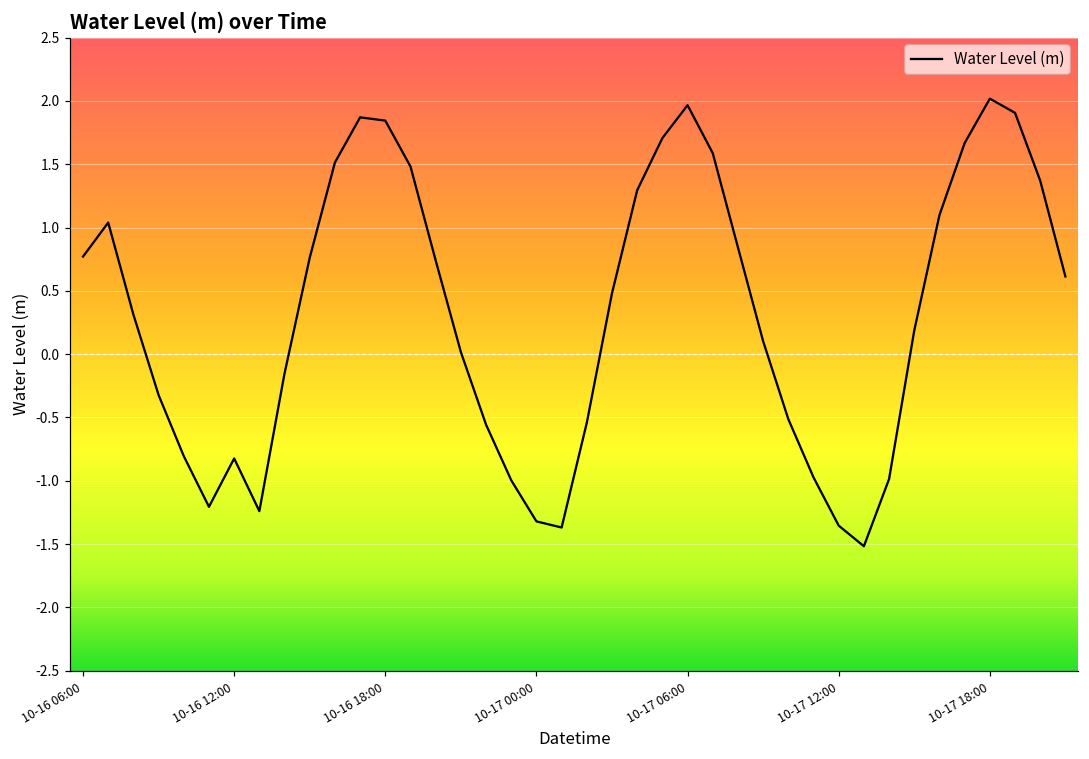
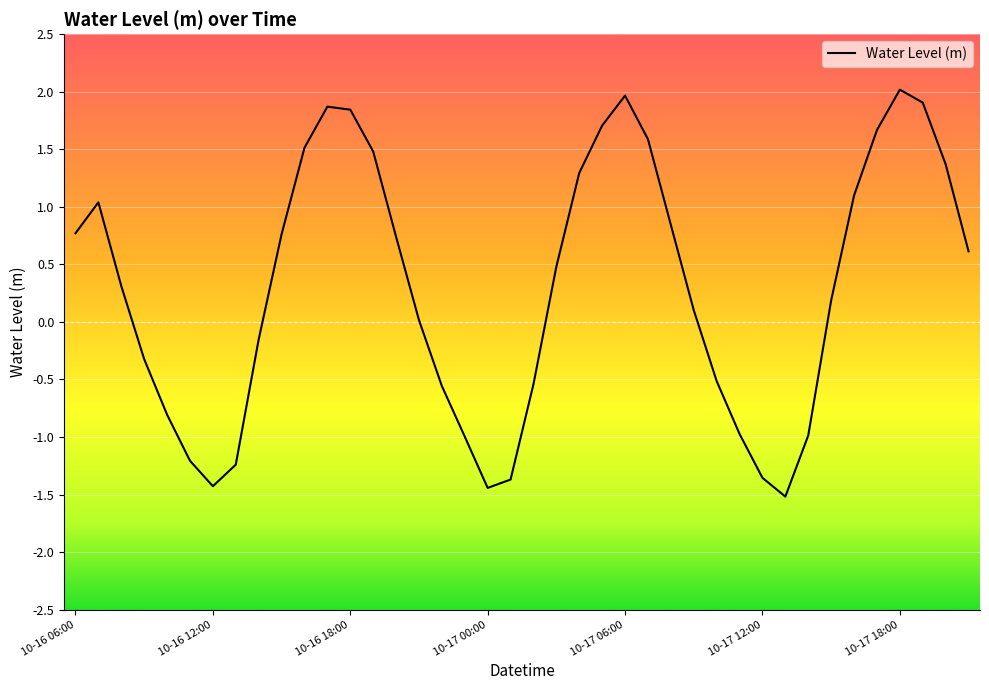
10-16 12:00: -0.82 -> -1.43
10-17 00:00: -1.32 -> -1.44
